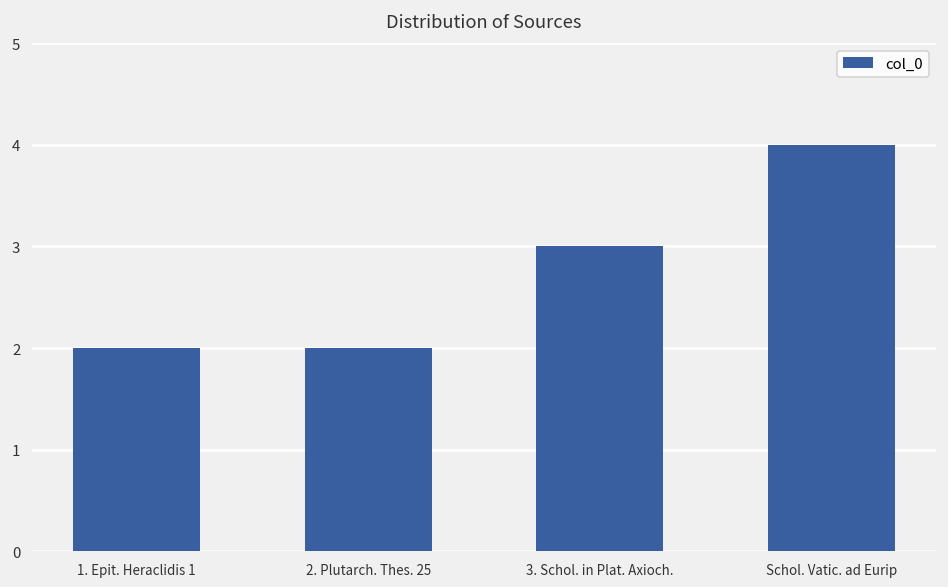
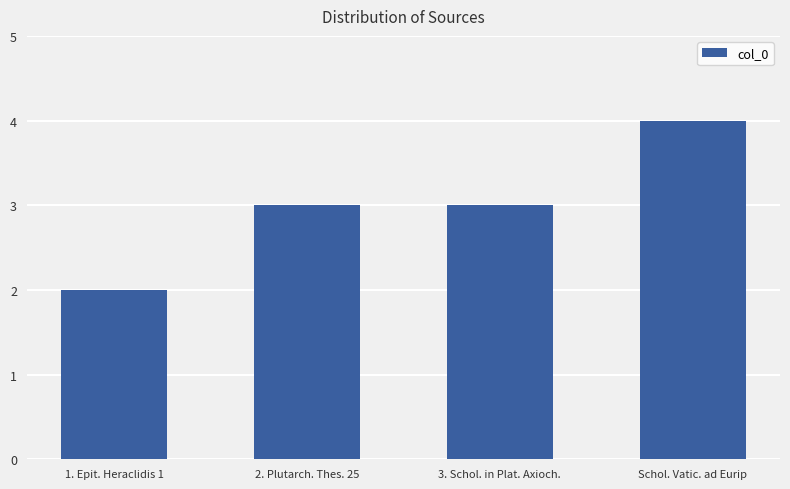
2. Plutarch. Thes. 25: 2 -> 3
